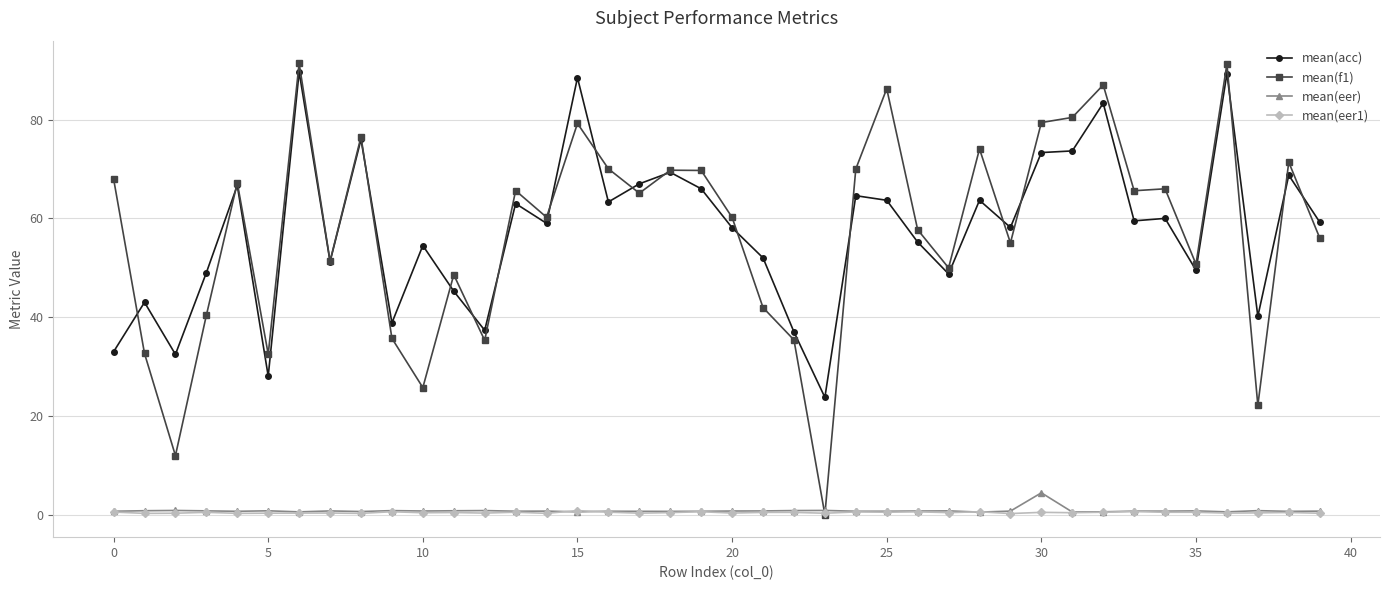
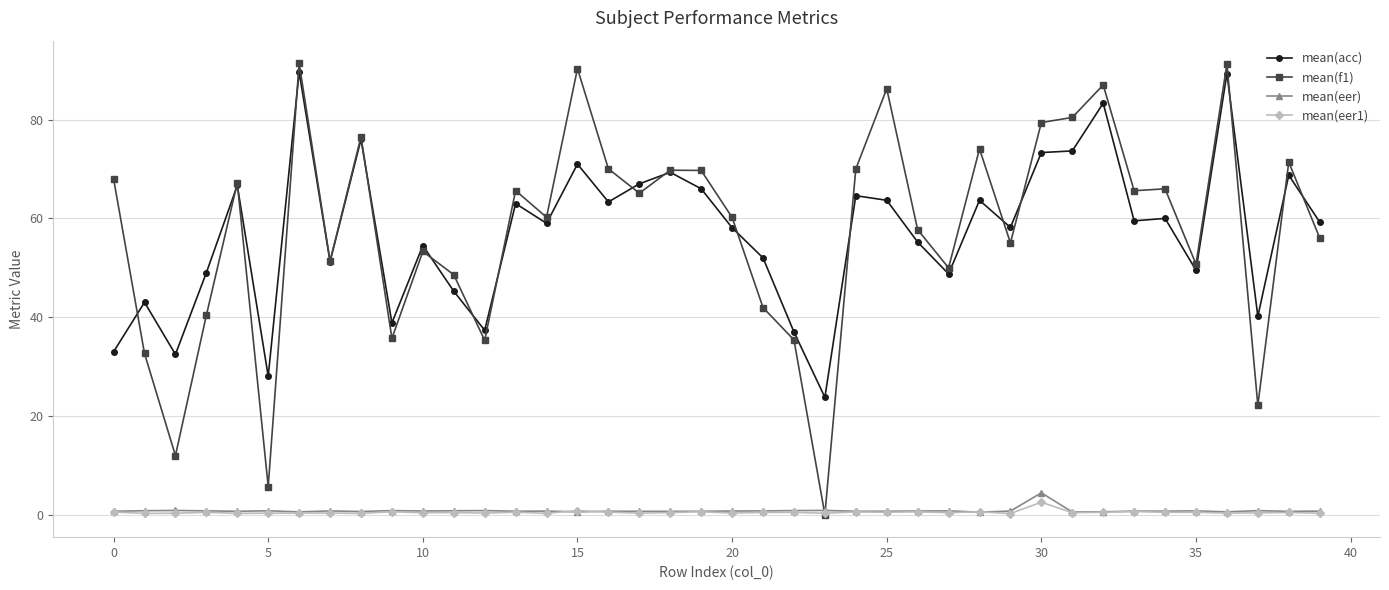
mean(f1), 5: 32 -> 6
mean(f1), 10: 26 -> 53
mean(acc), 15: 89 -> 71
mean(f1), 15: 79 -> 90
mean(eer1), 30: 0 -> 3
